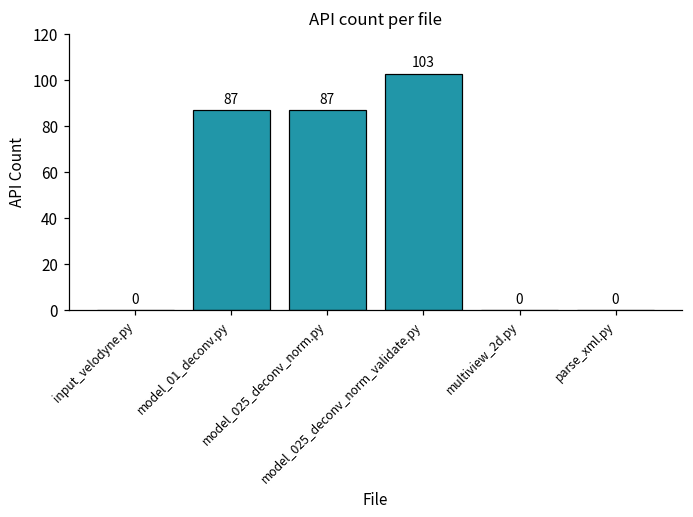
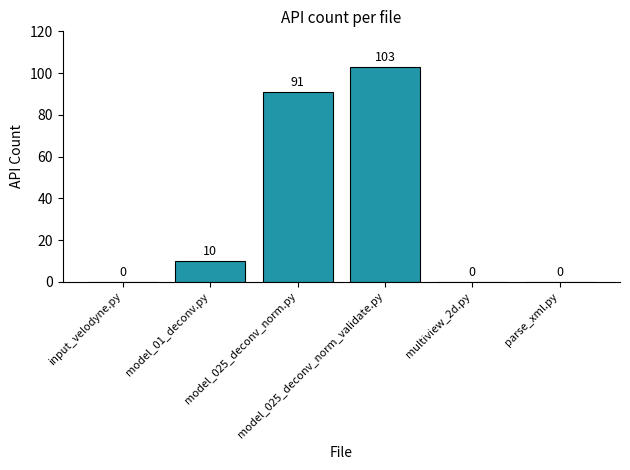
model_01_deconv.py: 87 -> 10
model_025_deconv_norm.py: 87 -> 91
